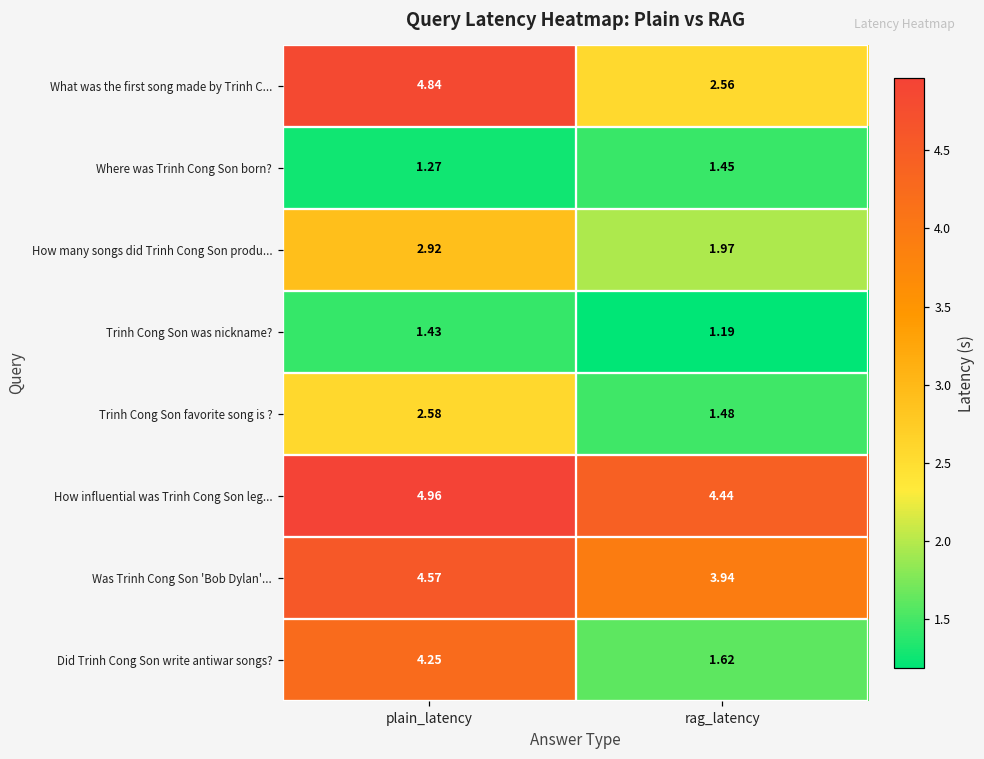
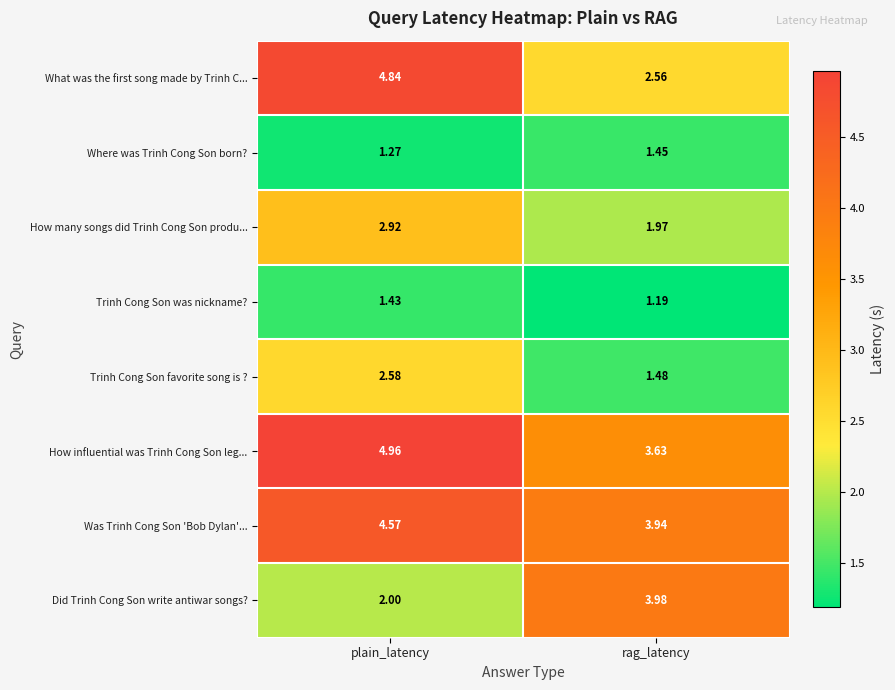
How influential was Trinh Cong Son leg..., rag_latency: 4.44 -> 3.63
Did Trinh Cong Son write antiwar songs?, plain_latency: 4.25 -> 2.00
Did Trinh Cong Son write antiwar songs?, rag_latency: 1.62 -> 3.98
